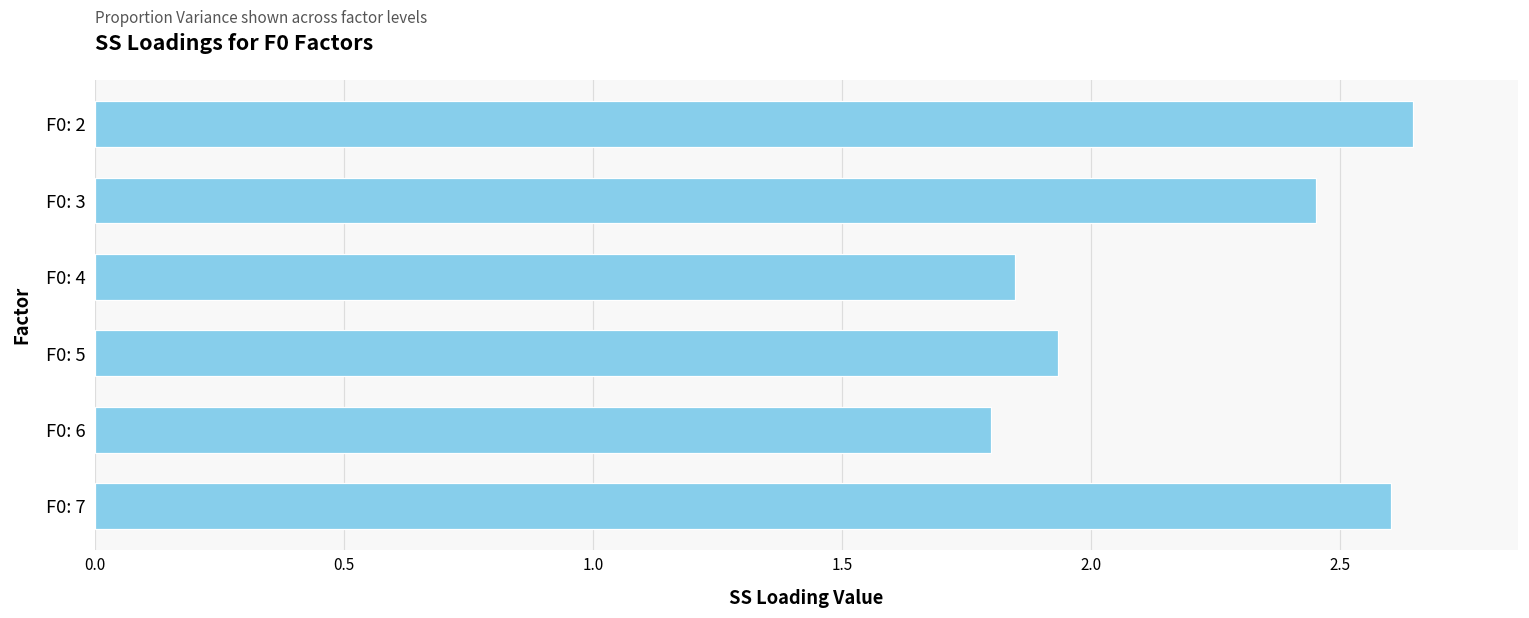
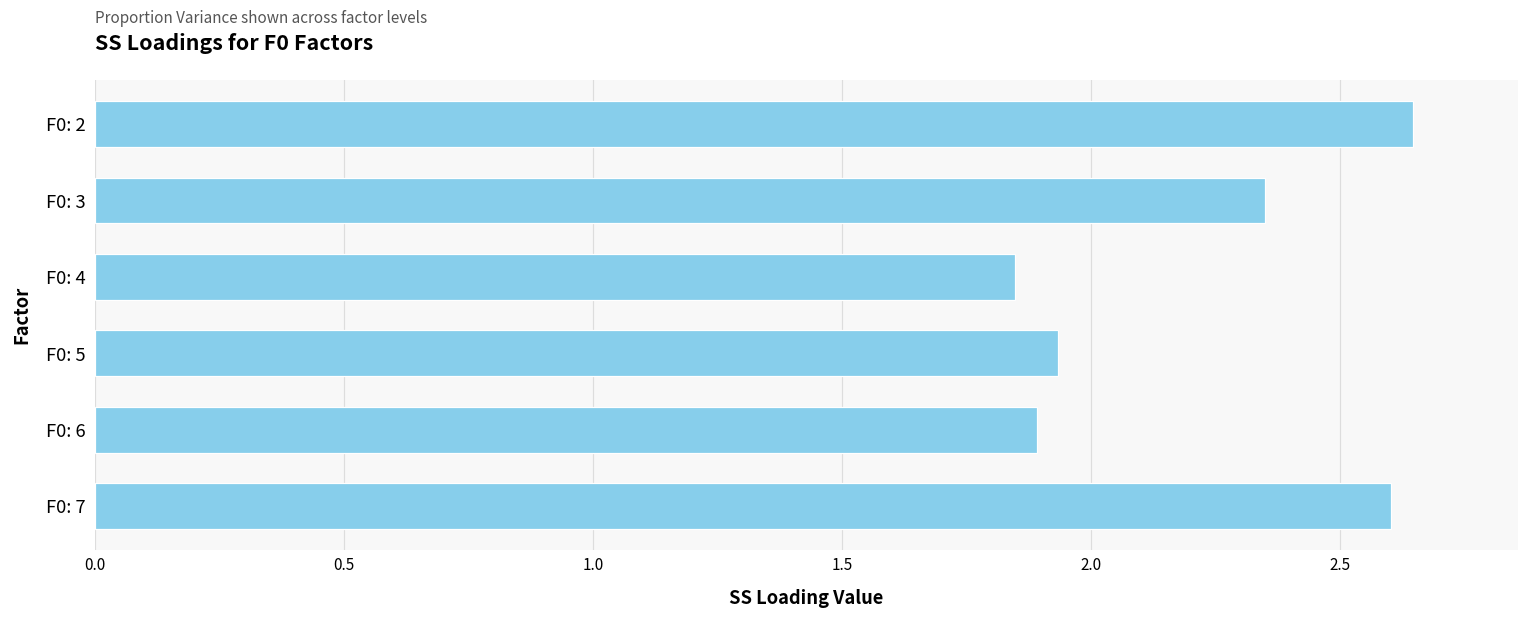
F0: 3: 2.45 -> 2.35
F0: 6: 1.80 -> 1.89
